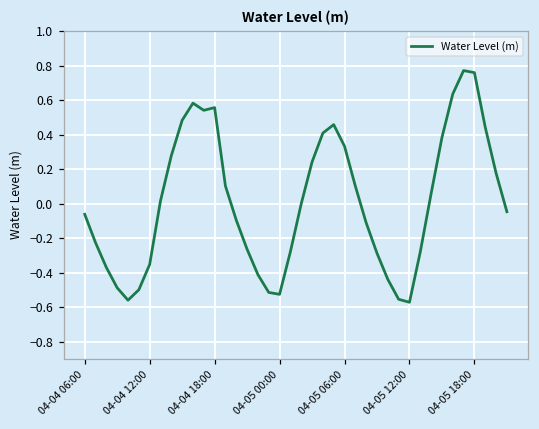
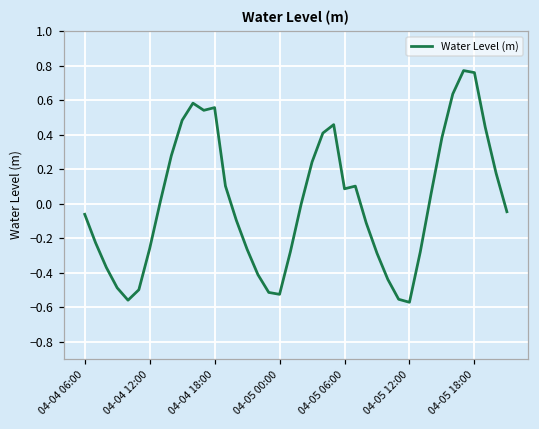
04-04 12:00: -0.35 -> -0.26
04-05 06:00: 0.33 -> 0.09
